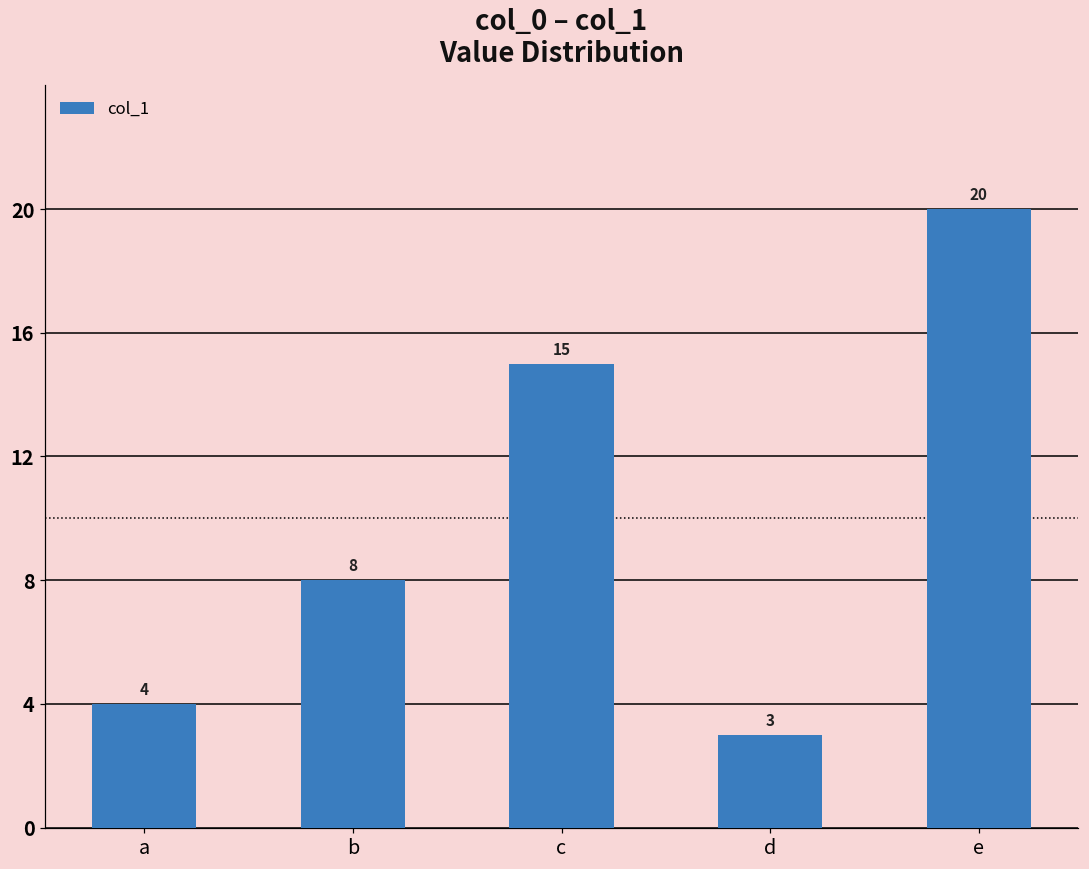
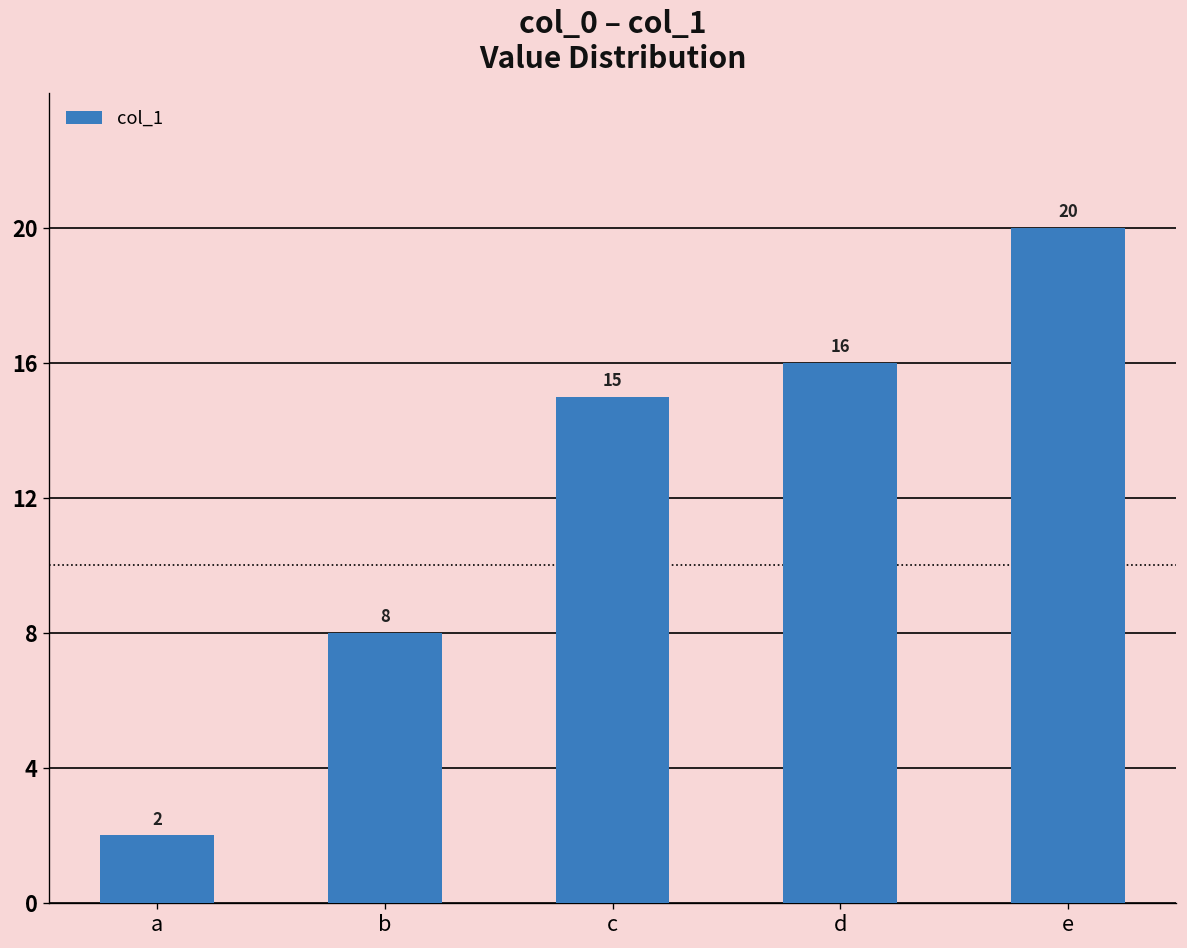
a: 4 -> 2
d: 3 -> 16
